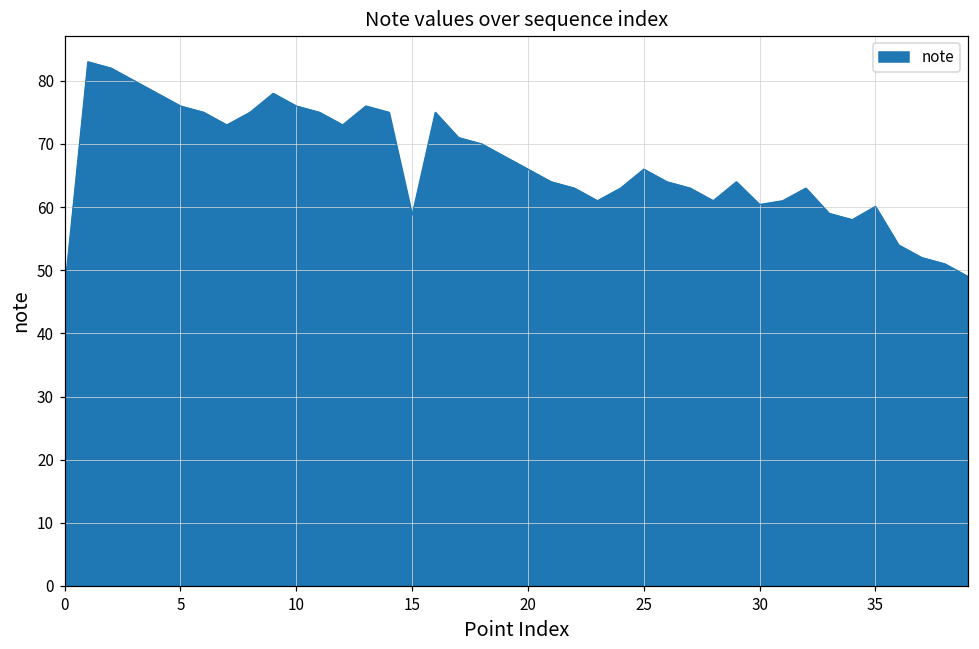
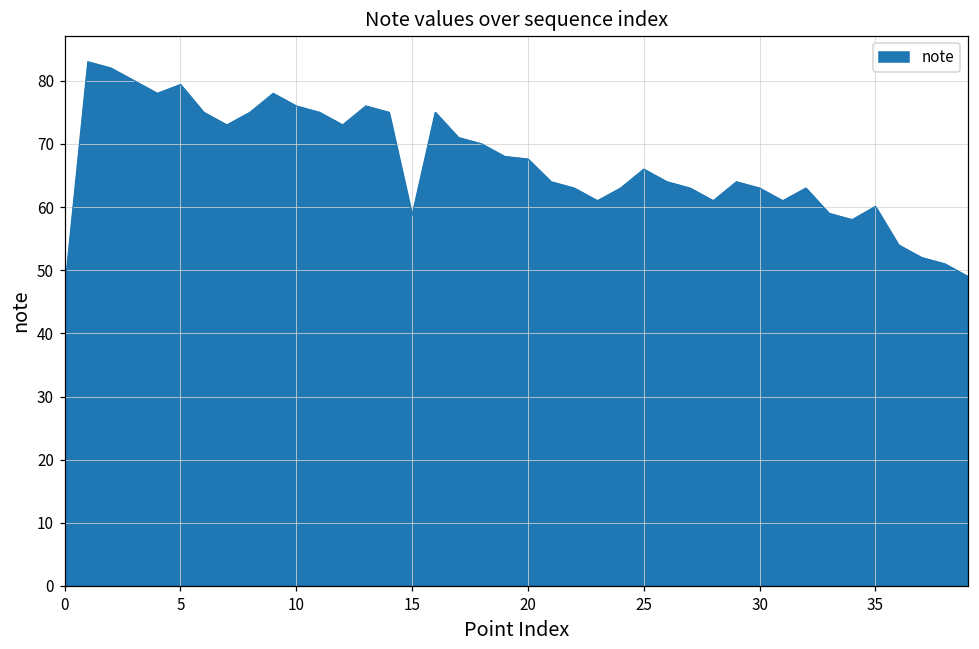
5: 76 -> 79
20: 66 -> 68
30: 60 -> 63
